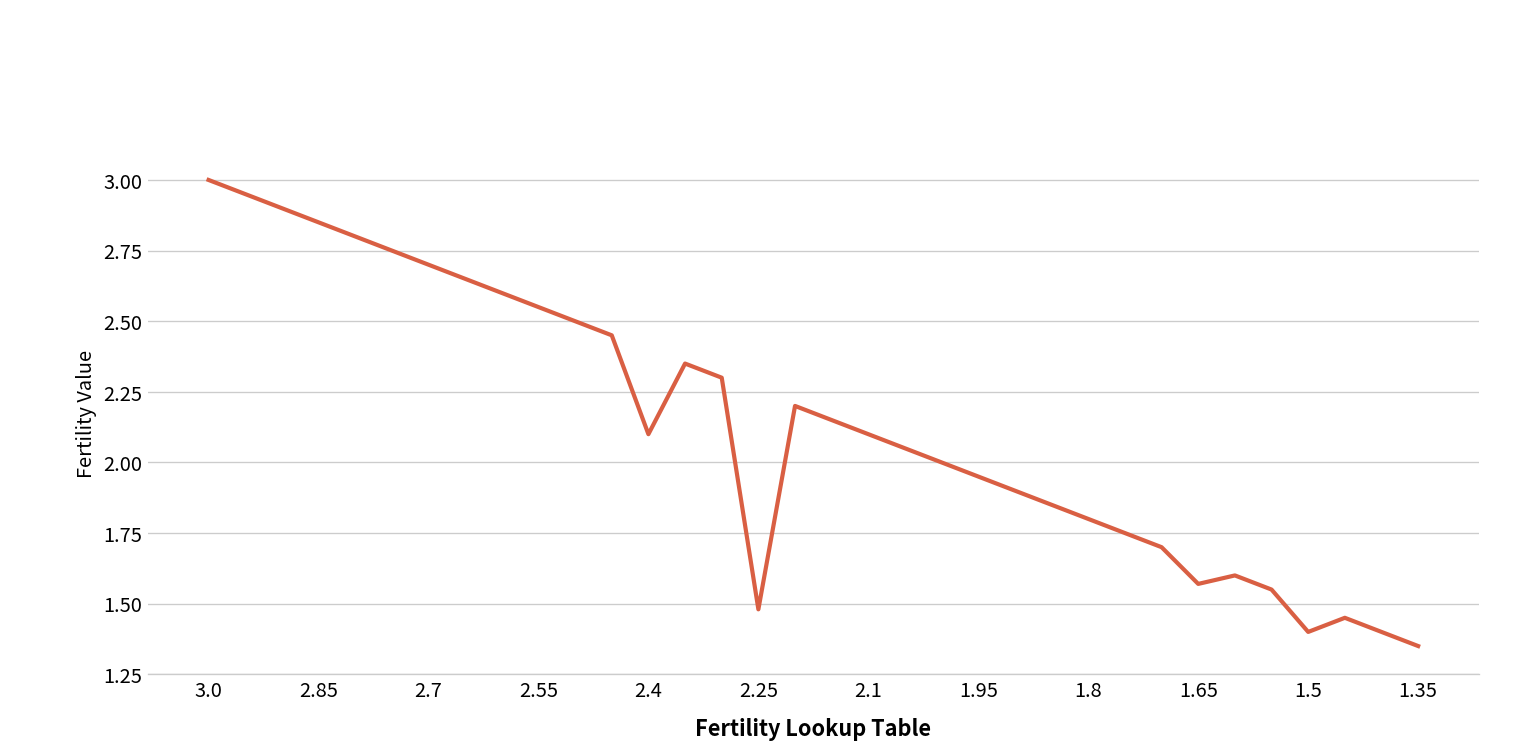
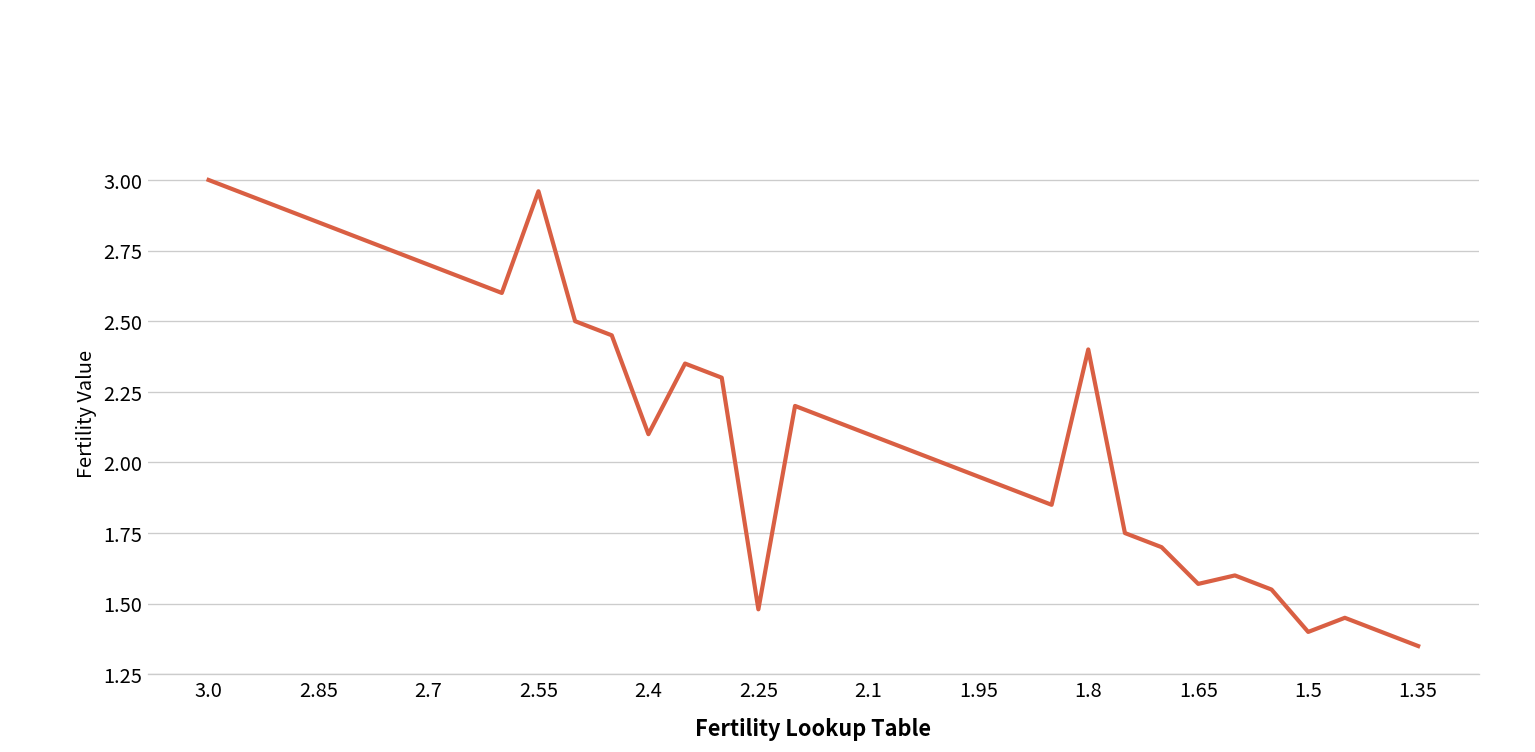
2.55: 2.55 -> 2.96
1.8: 1.8 -> 2.4
